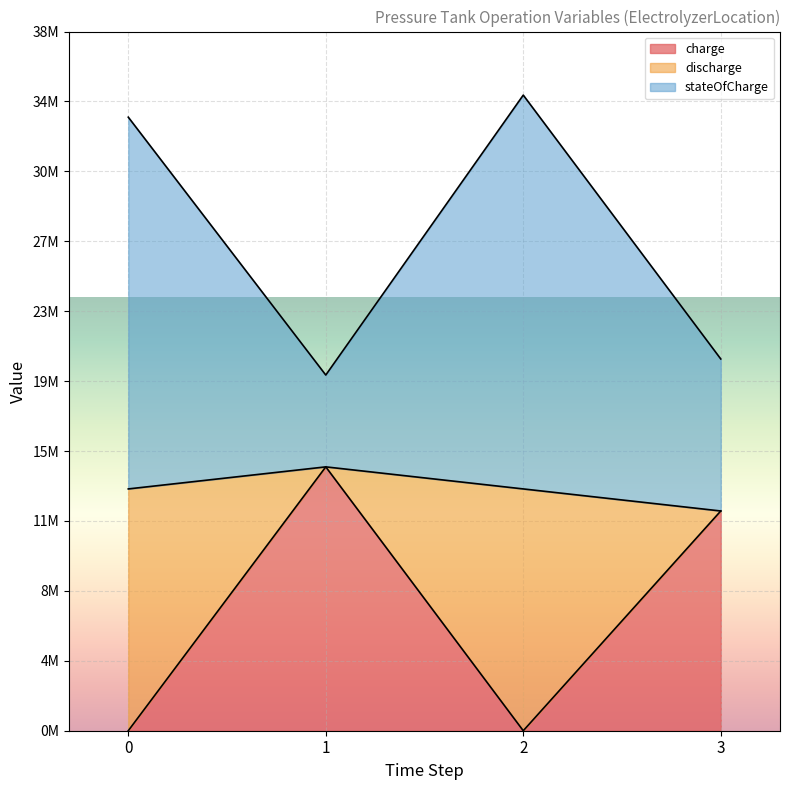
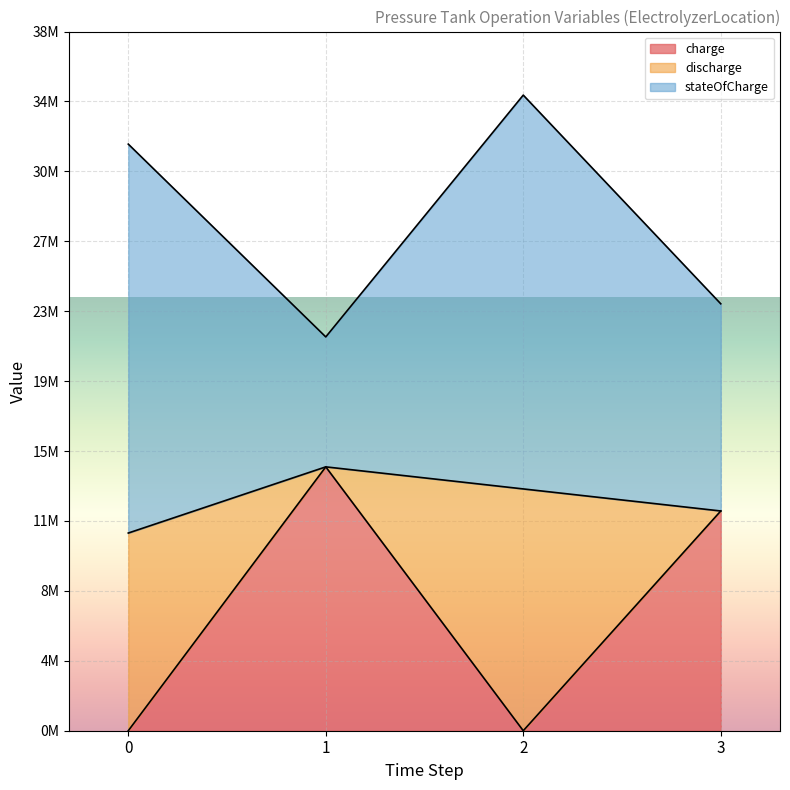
discharge, 0: 13100000 -> 10700000
stateOfCharge, 0: 20200000 -> 21100000
stateOfCharge, 1: 5000000 -> 7100000
stateOfCharge, 3: 8300000 -> 11300000
